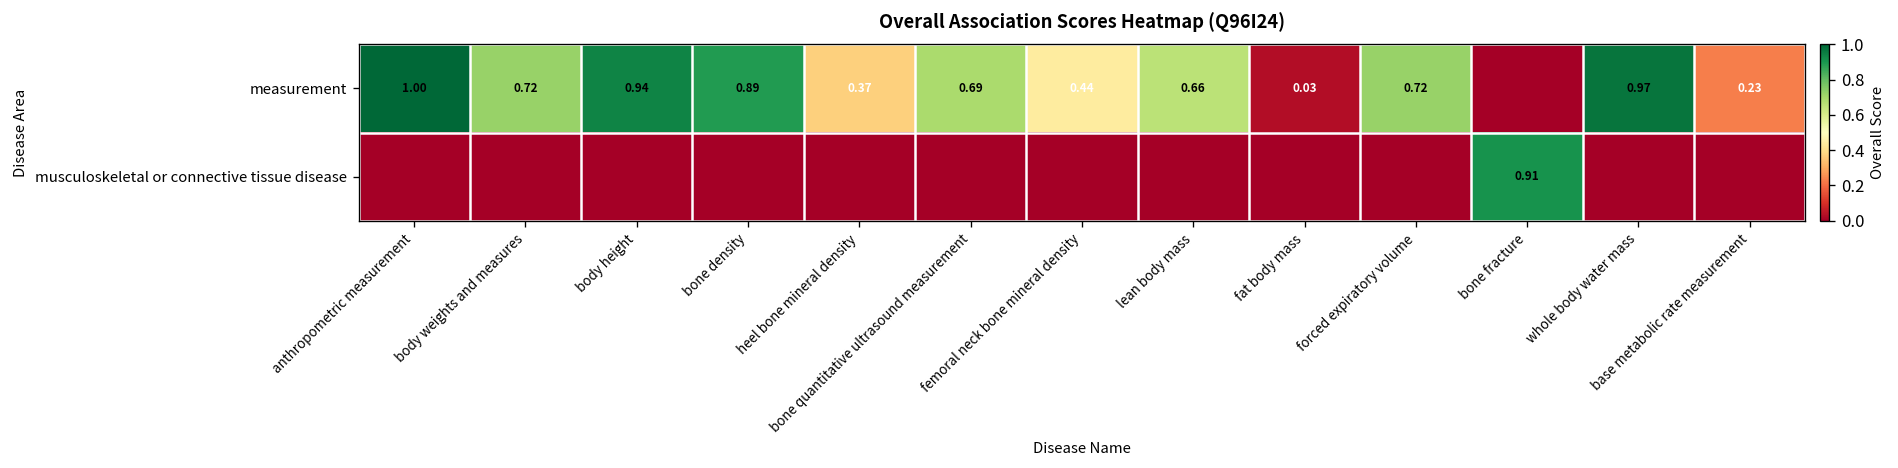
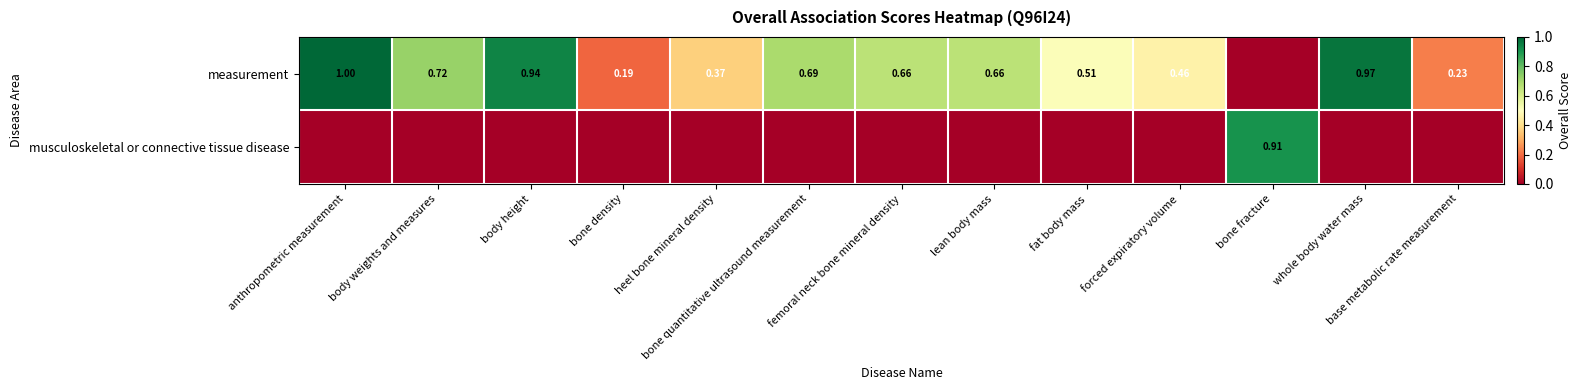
measurement, bone density: 0.89 -> 0.19
measurement, femoral neck bone mineral density: 0.44 -> 0.66
measurement, fat body mass: 0.03 -> 0.51
measurement, forced expiratory volume: 0.72 -> 0.46
